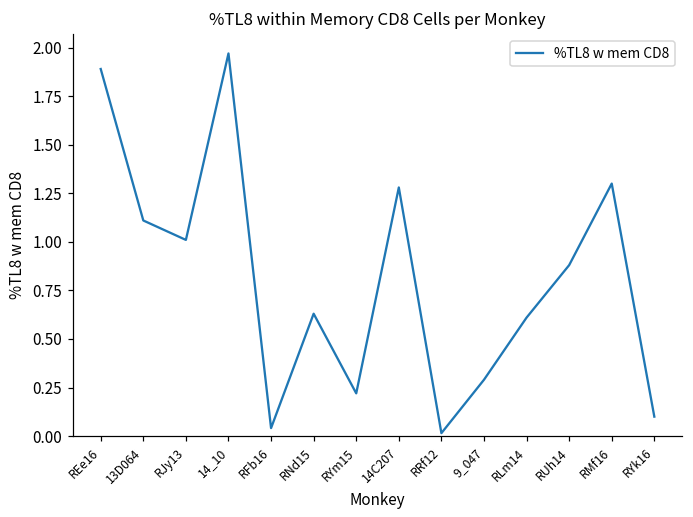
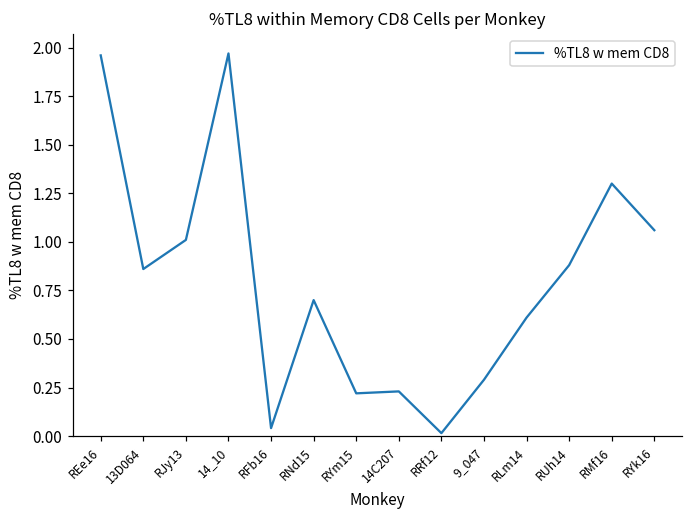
REe16: 1.89 -> 1.96
13D064: 1.11 -> 0.86
RNd15: 0.63 -> 0.70
14C207: 1.28 -> 0.23
RYk16: 0.10 -> 1.06
